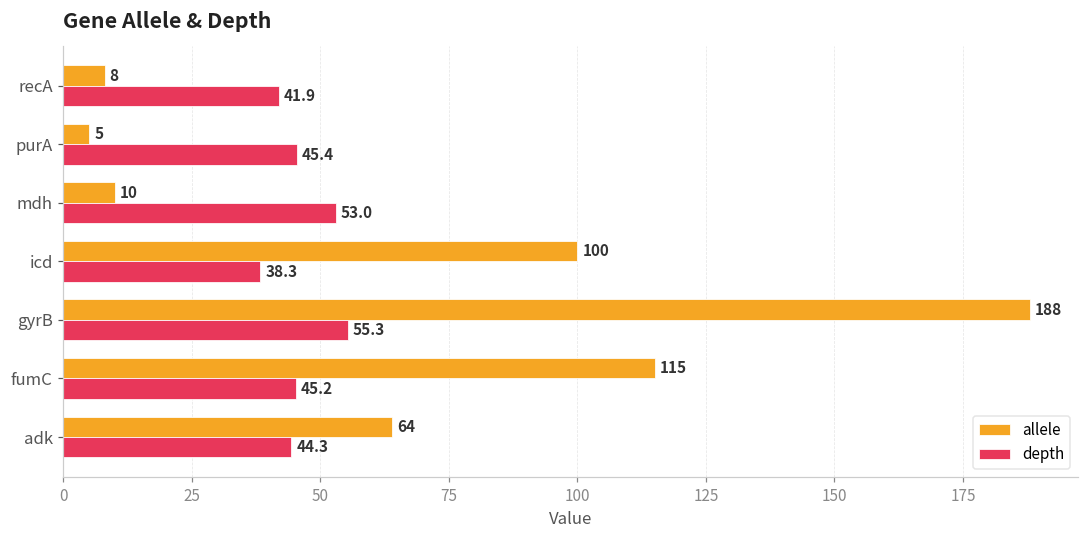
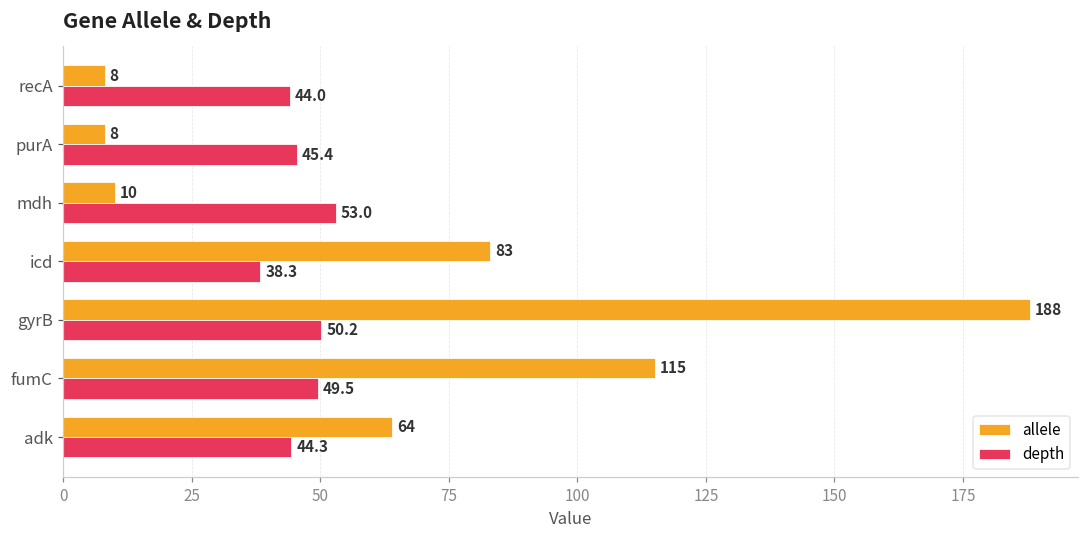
depth, recA: 41.9 -> 44.0
allele, purA: 5 -> 8
allele, icd: 100 -> 83
depth, gyrB: 55.3 -> 50.2
depth, fumC: 45.2 -> 49.5
